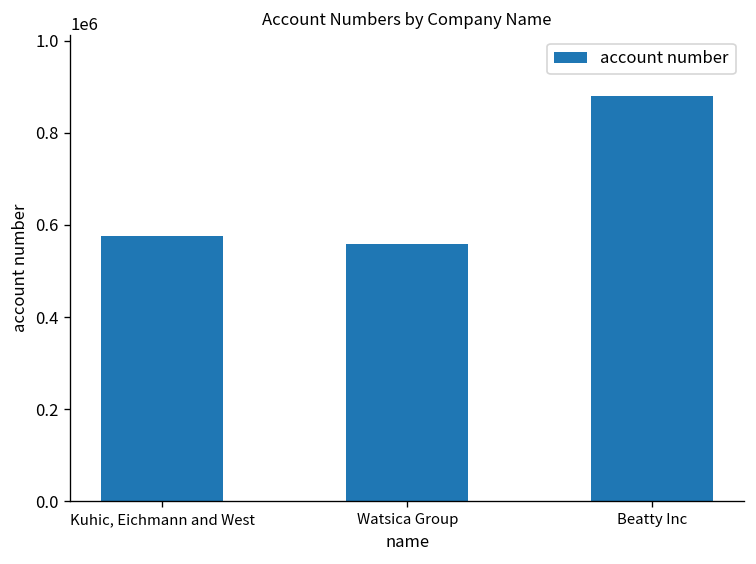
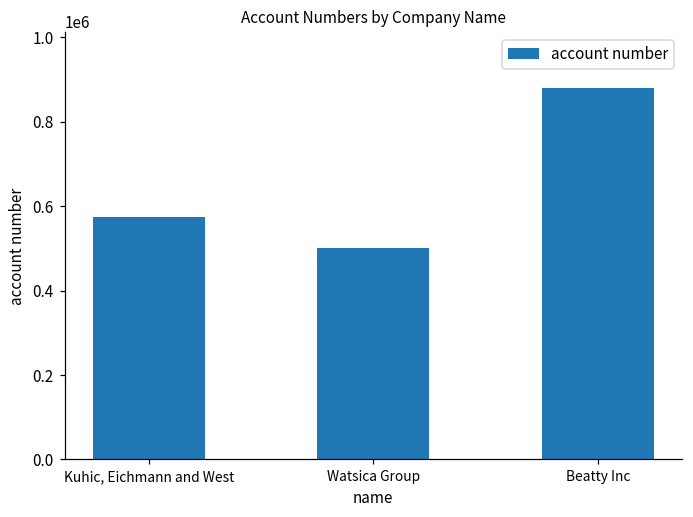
Watsica Group: 560000 -> 500000
